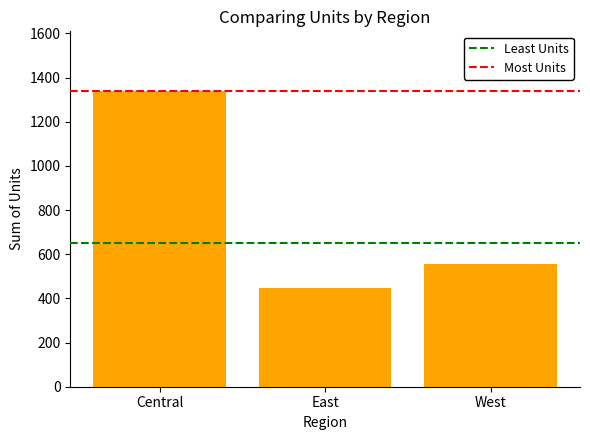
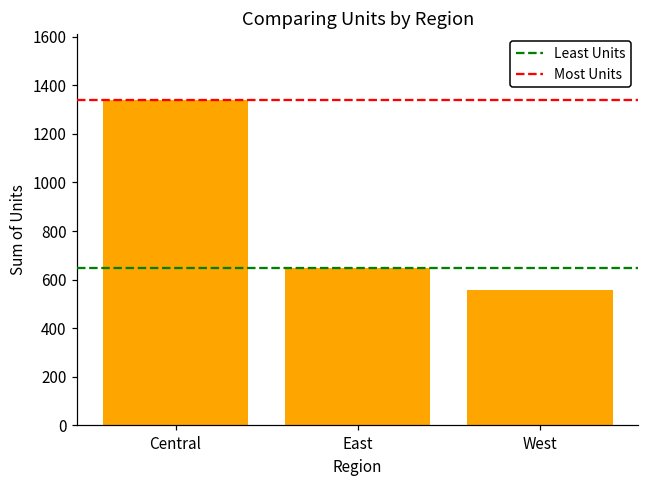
East: 450 -> 650
